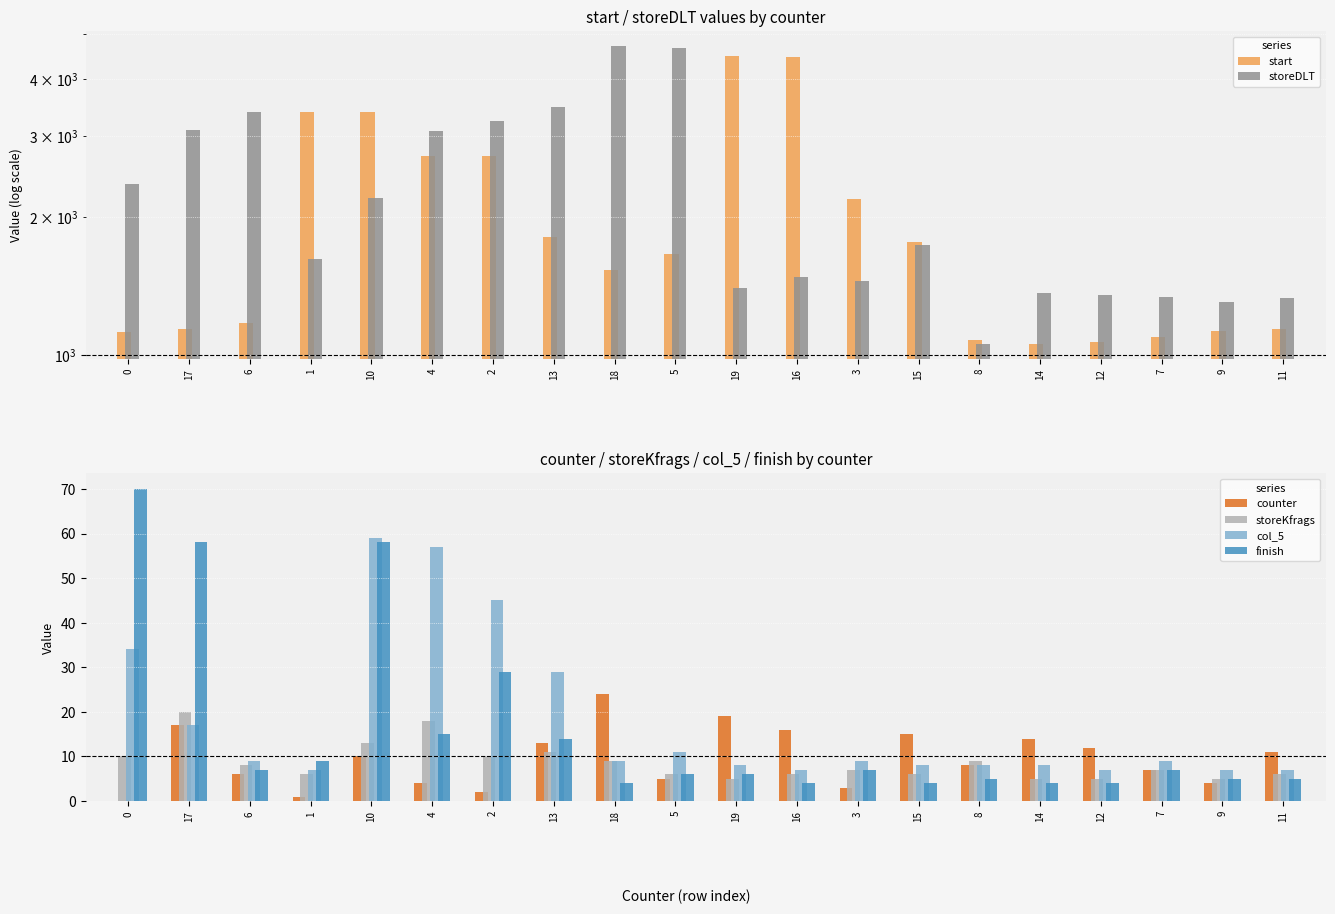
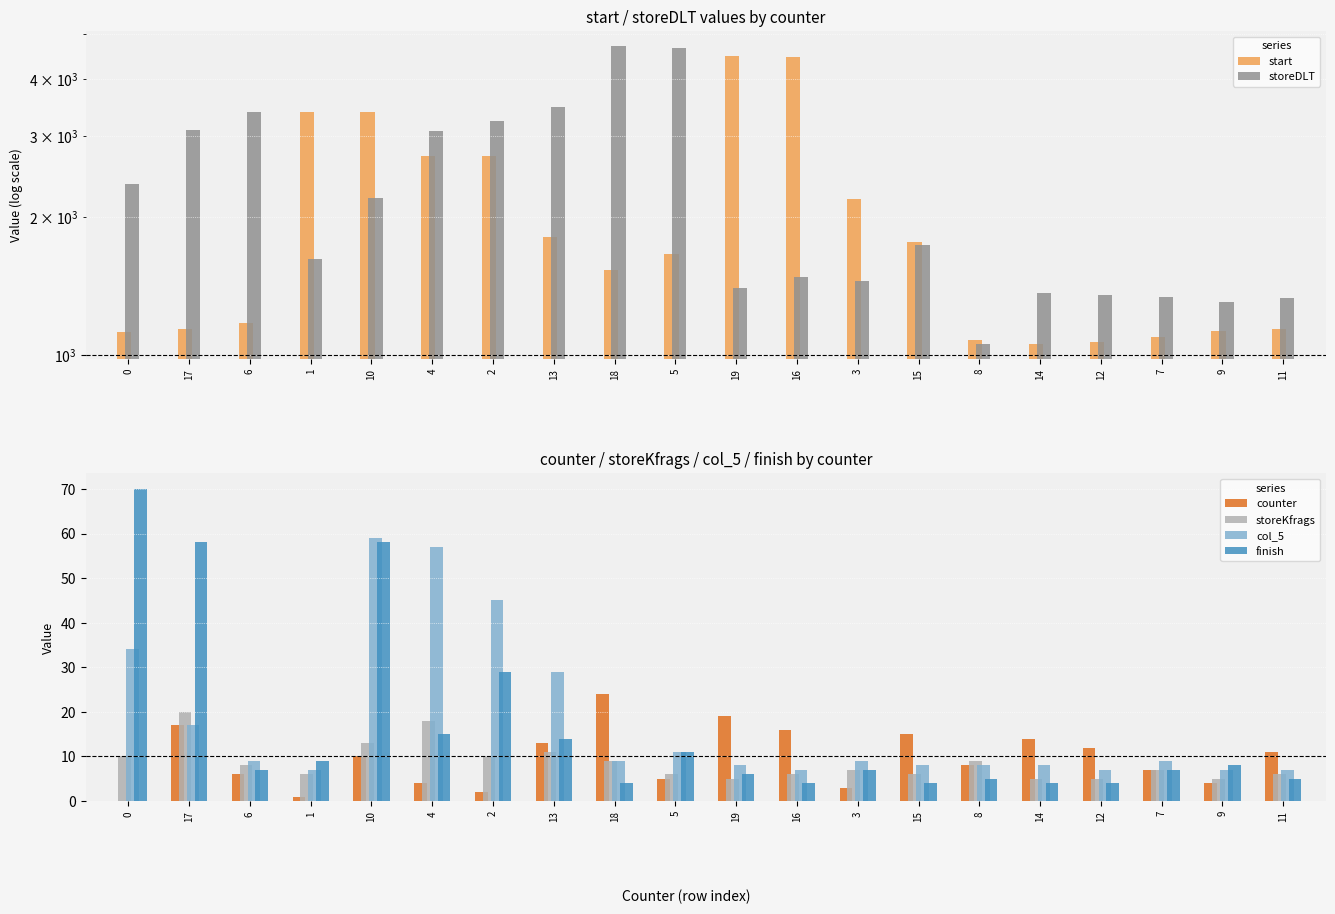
counter / storeKfrags / col_5 / finish by counter, finish, 5: 6 -> 11
counter / storeKfrags / col_5 / finish by counter, finish, 9: 5 -> 8
